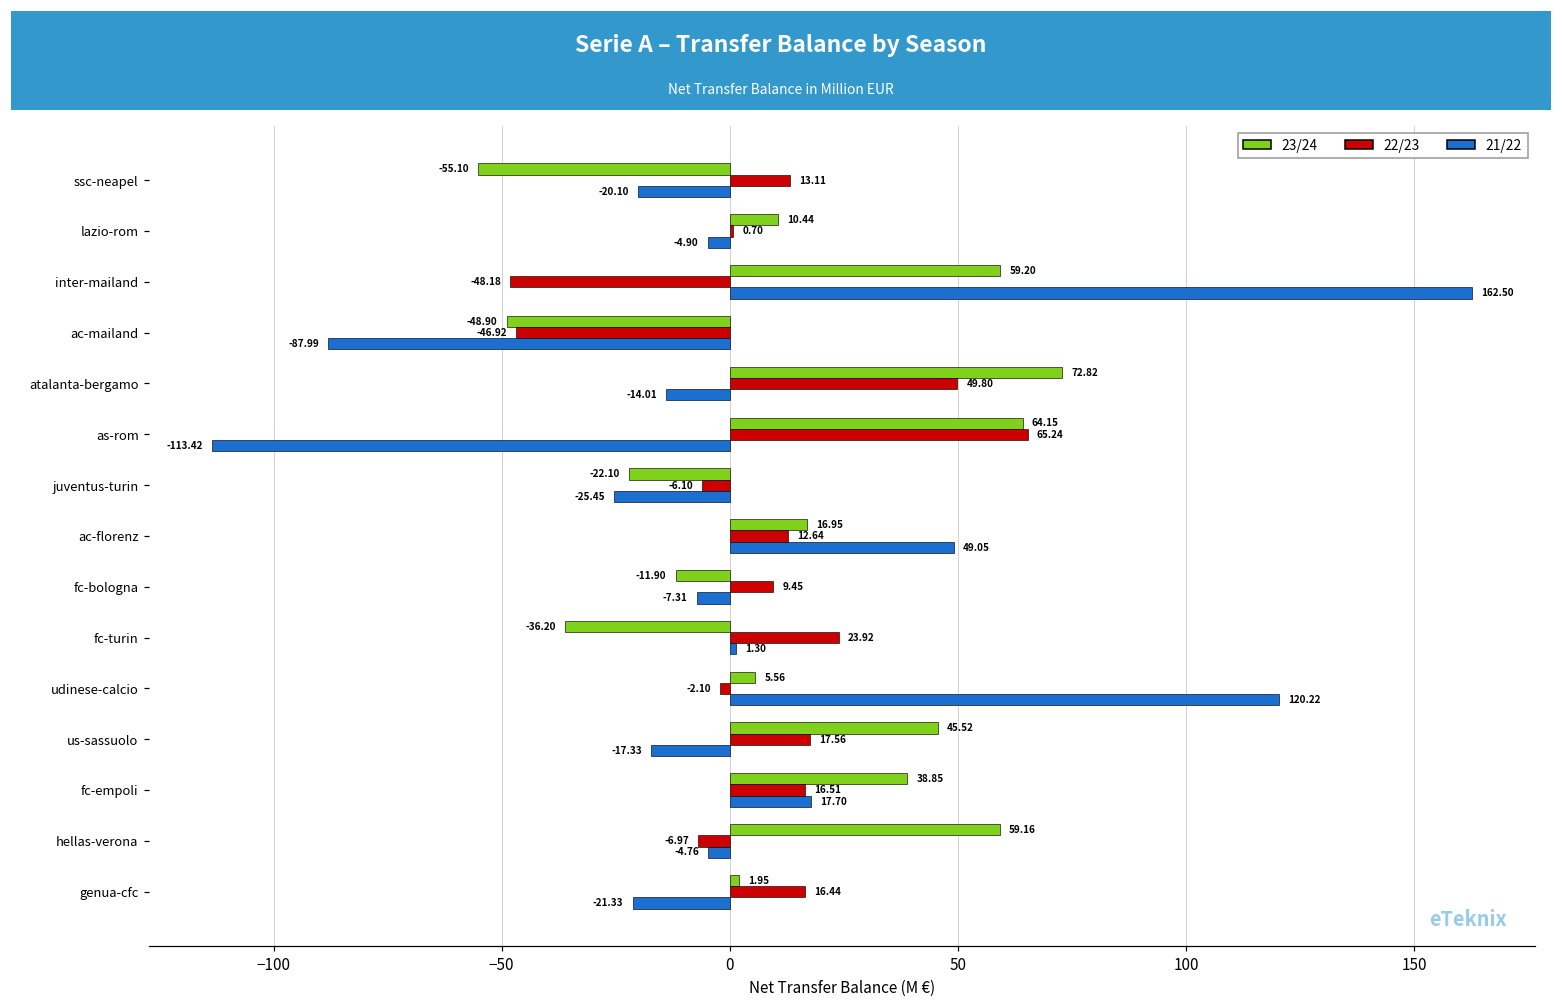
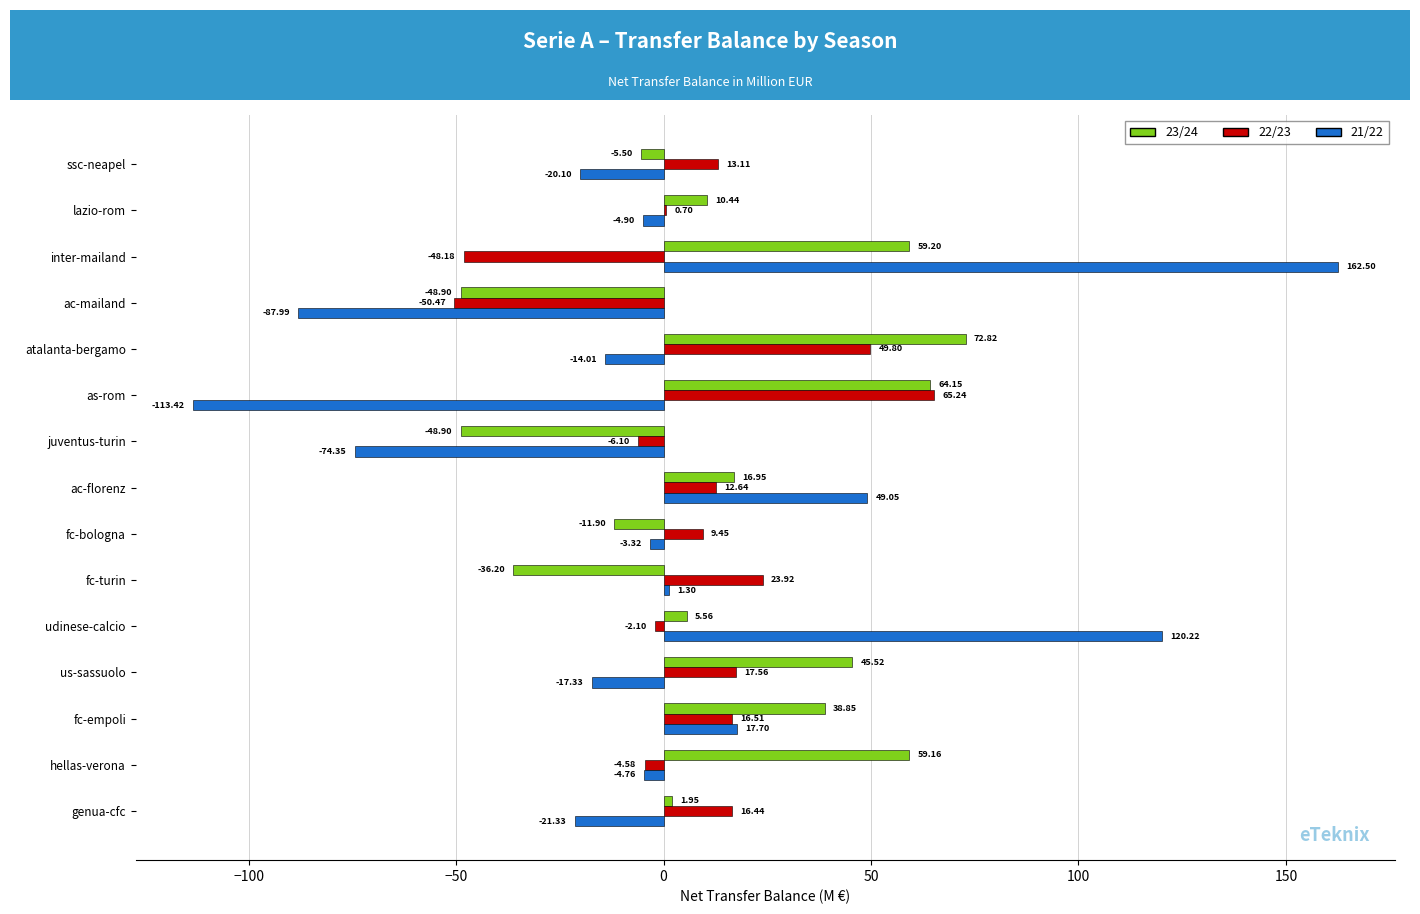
23/24, ssc-neapel: -55.10 -> -5.50
22/23, ac-mailand: -46.92 -> -50.47
23/24, juventus-turin: -22.10 -> -48.90
21/22, juventus-turin: -25.45 -> -74.35
21/22, fc-bologna: -7.31 -> -3.32
22/23, hellas-verona: -6.97 -> -4.58
